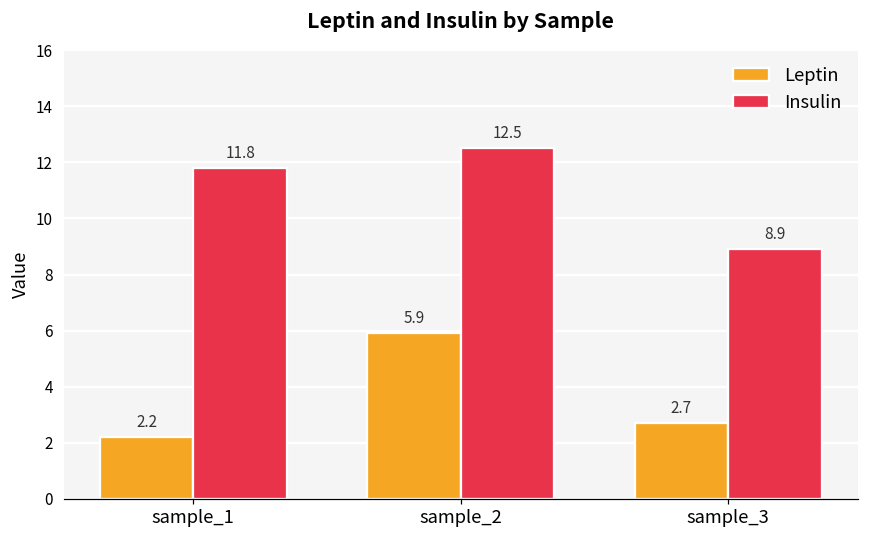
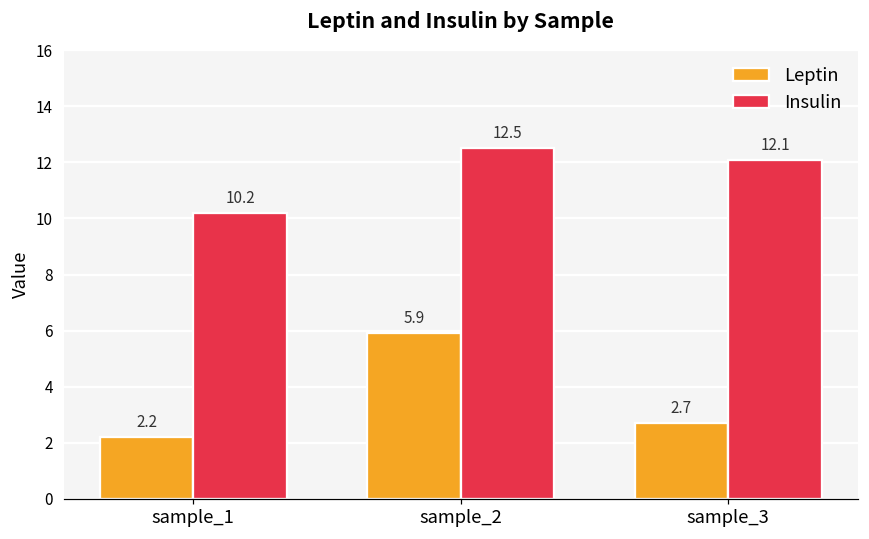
Insulin, sample_1: 11.8 -> 10.2
Insulin, sample_3: 8.9 -> 12.1
